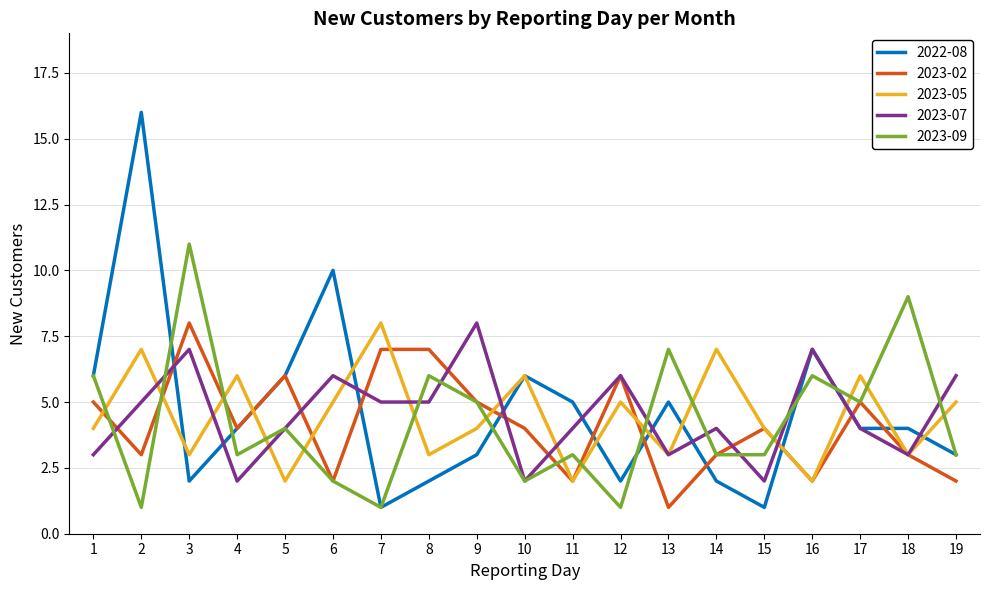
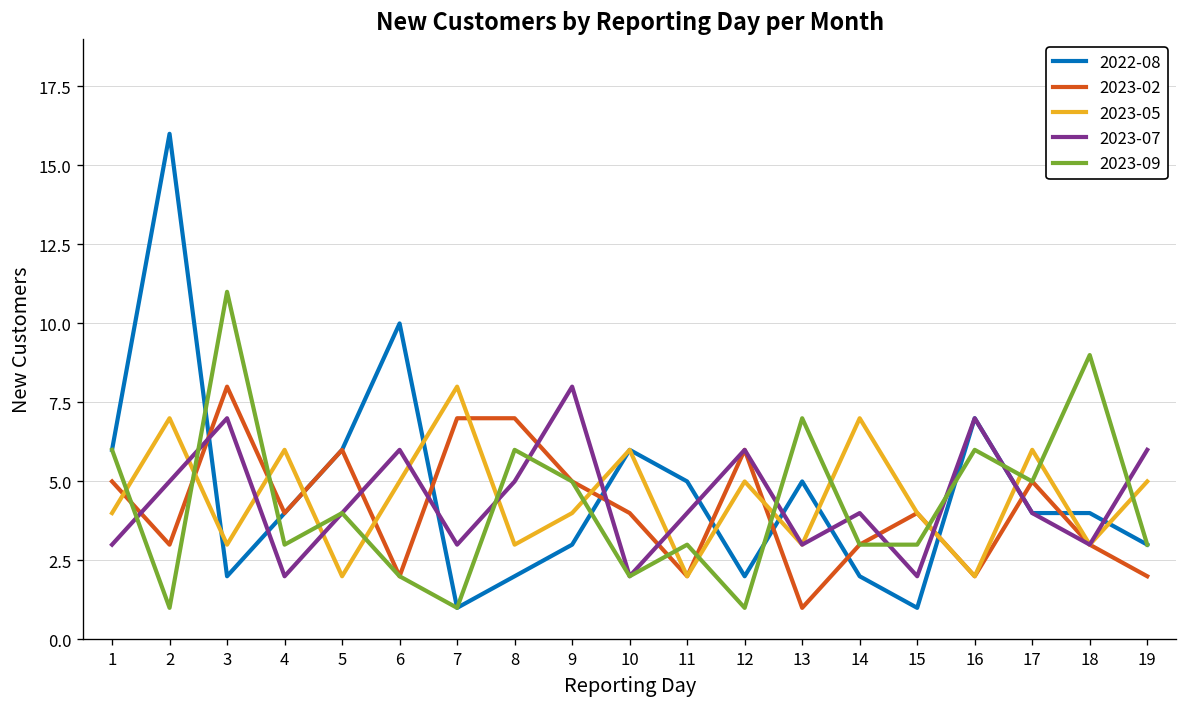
2023-07, 7: 5 -> 3
